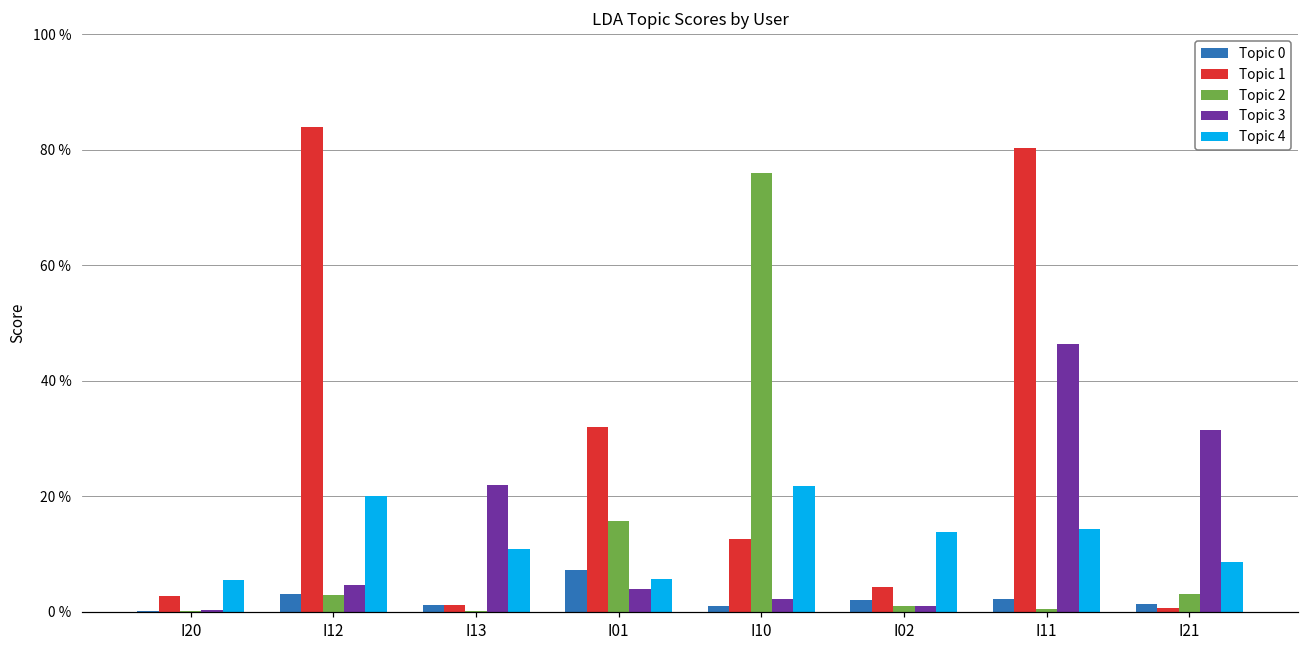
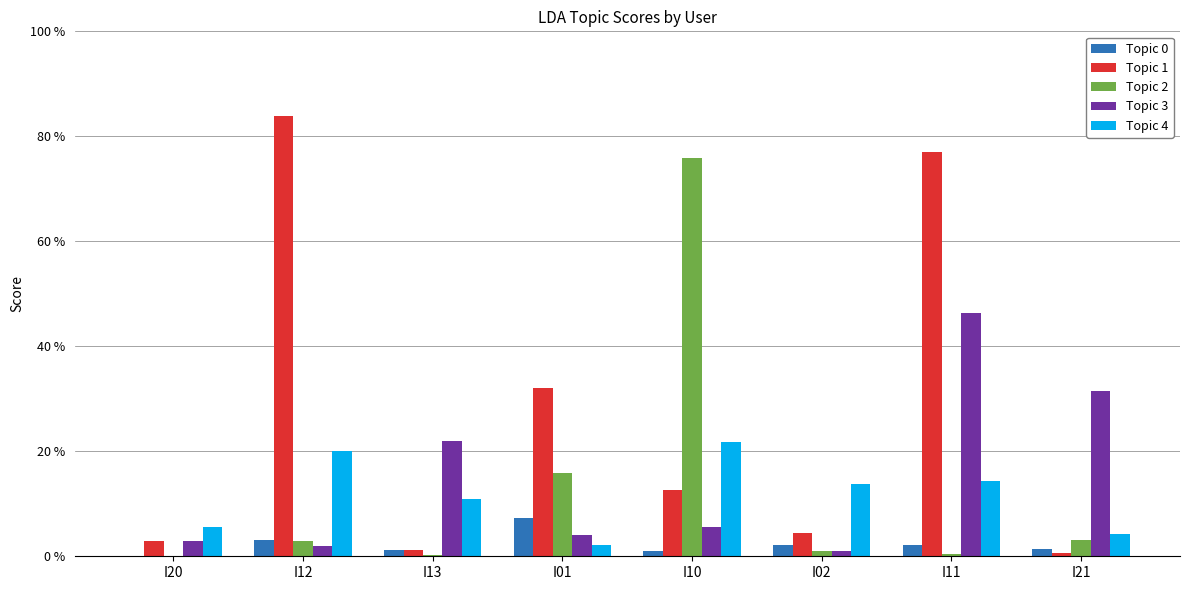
Topic 3, I20: 0 % -> 3 %
Topic 3, I12: 5 % -> 2 %
Topic 4, I01: 6 % -> 2 %
Topic 3, I10: 2 % -> 6 %
Topic 1, I11: 80 % -> 77 %
Topic 4, I21: 9 % -> 4 %
